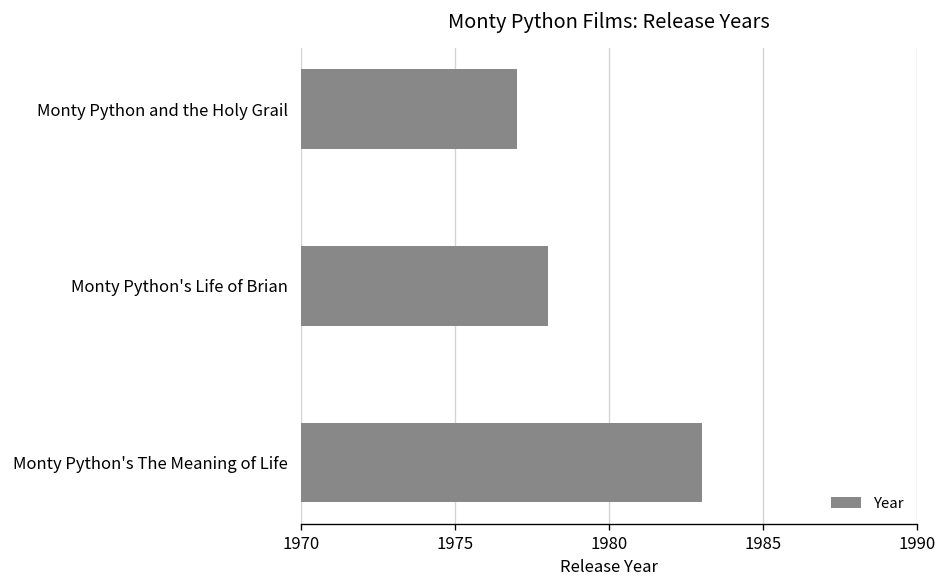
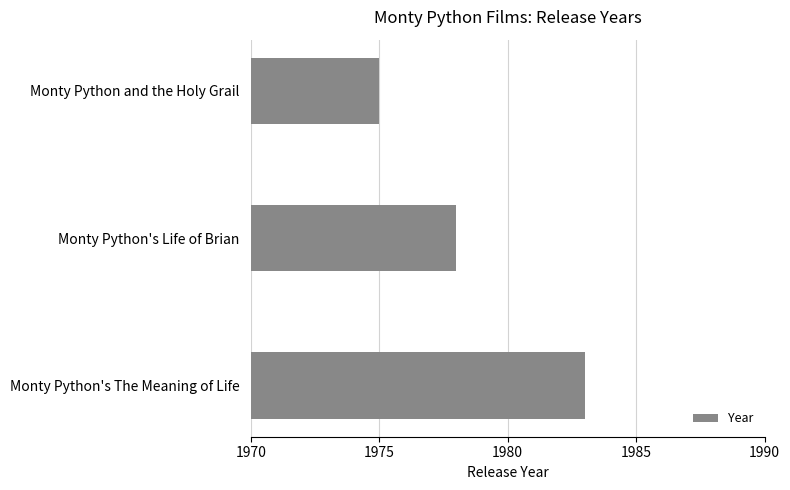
Monty Python and the Holy Grail: 1977 -> 1975
